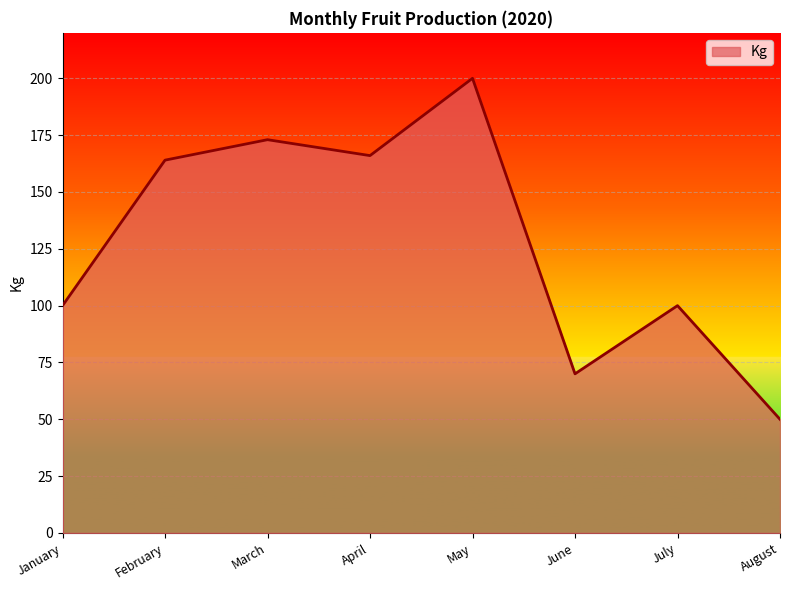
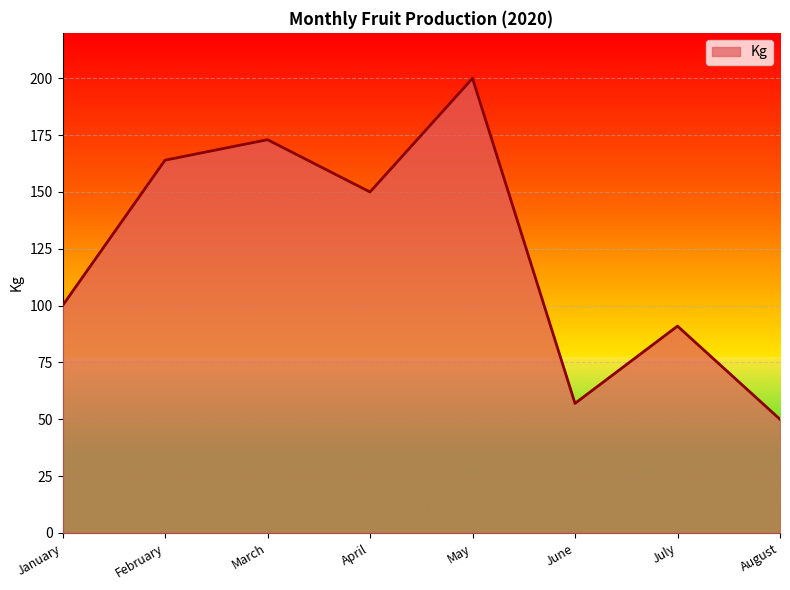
April: 166 -> 150
June: 70 -> 57
July: 100 -> 91
